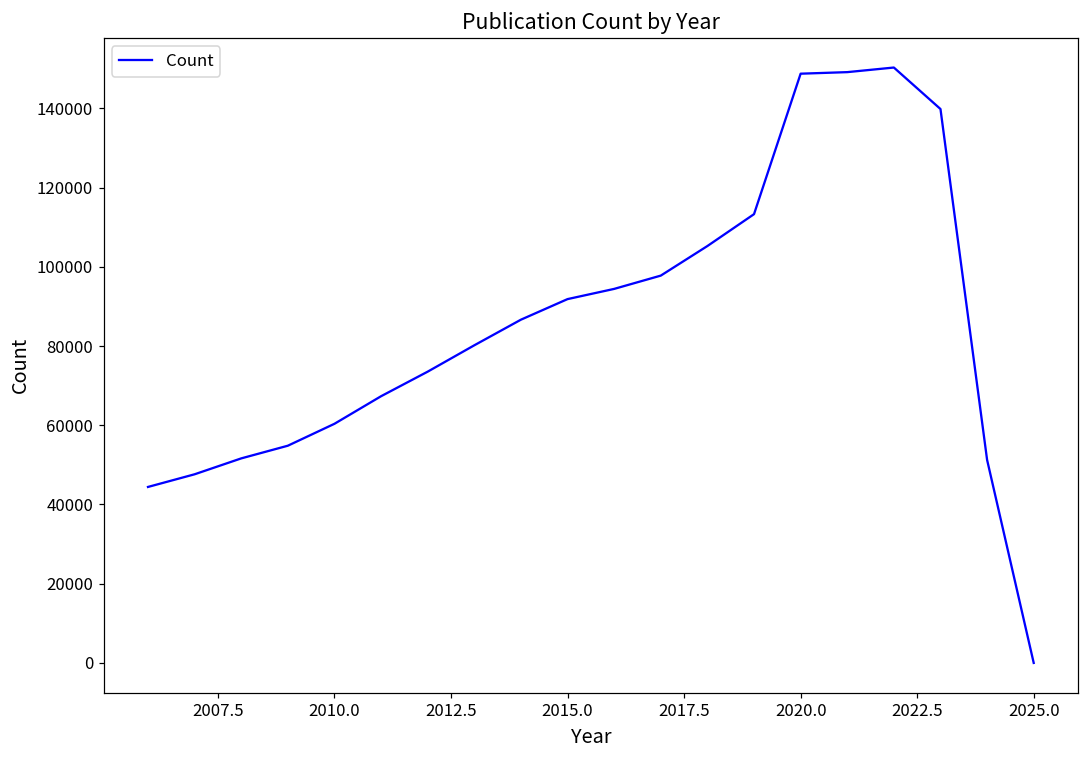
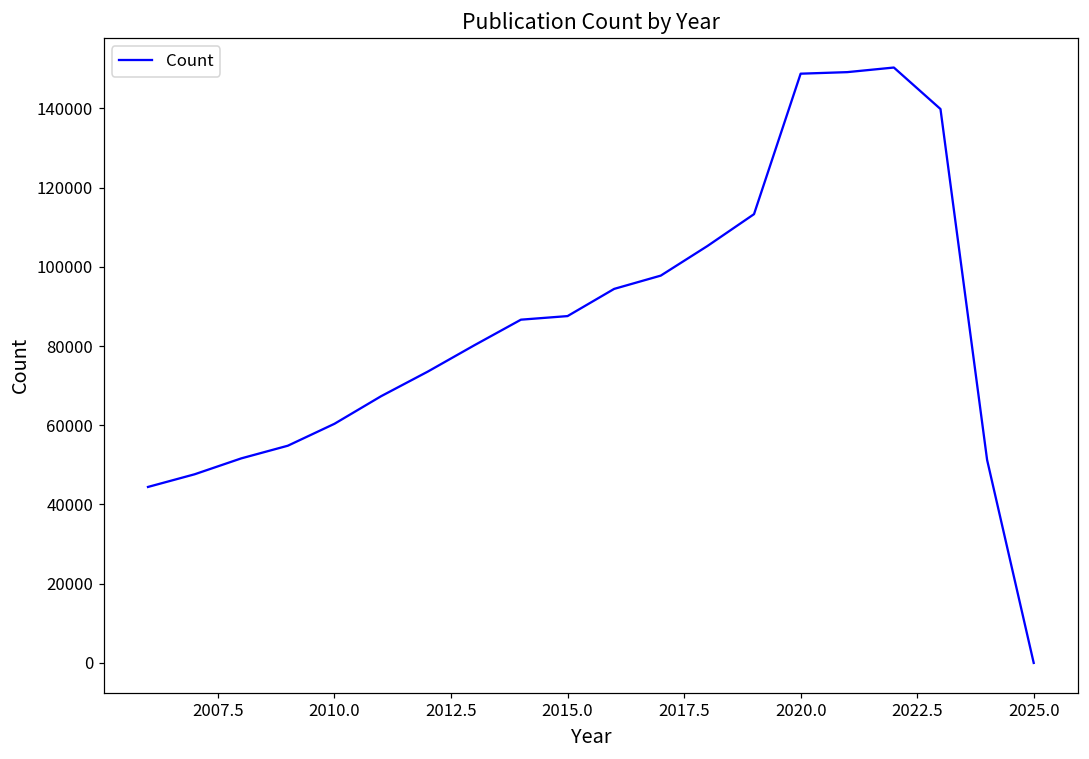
2015.0: 92000 -> 88000
